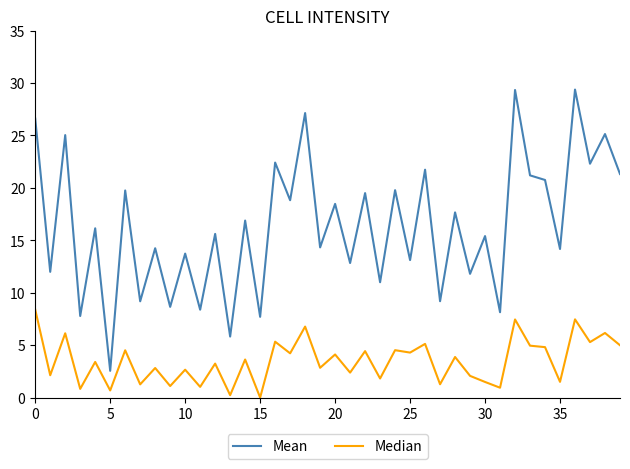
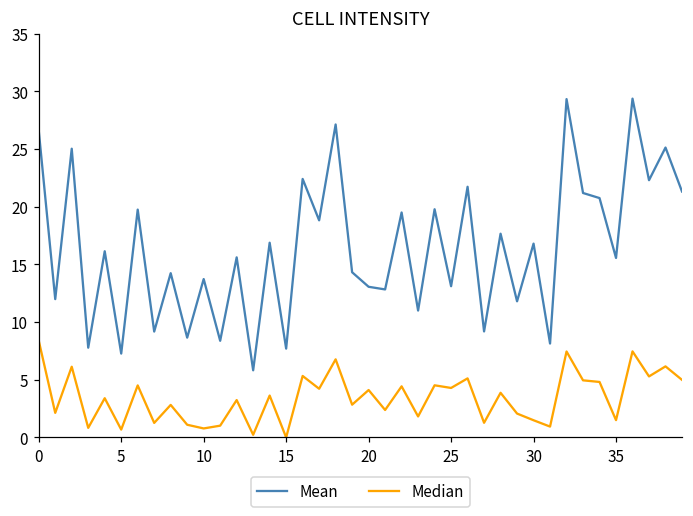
Mean, 5: 2.6 -> 7.3
Median, 10: 2.7 -> 0.8
Mean, 20: 18.5 -> 13.1
Mean, 30: 15.4 -> 16.8
Mean, 35: 14.2 -> 15.6
